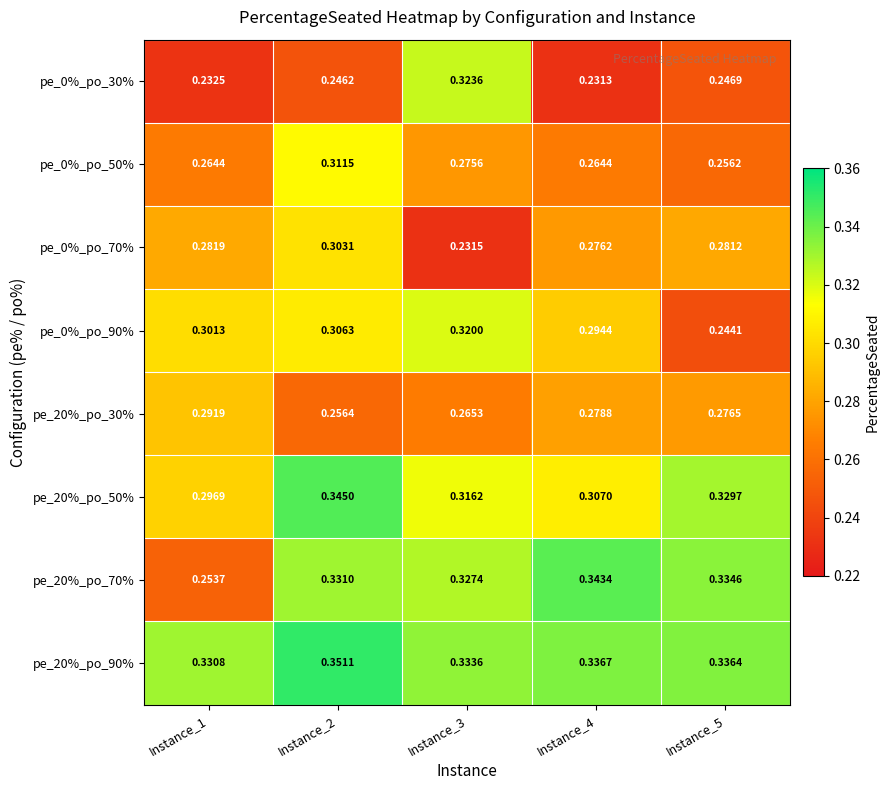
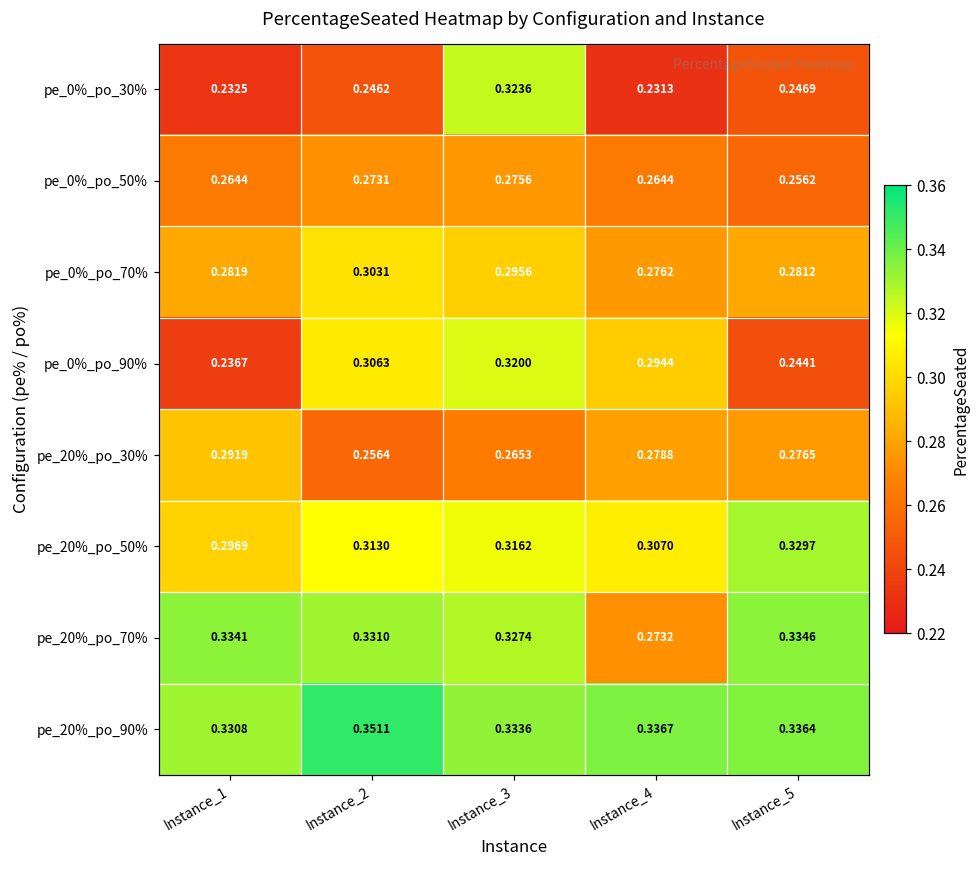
pe_0%_po_50%, Instance_2: 0.3115 -> 0.2731
pe_0%_po_70%, Instance_3: 0.2315 -> 0.2956
pe_0%_po_90%, Instance_1: 0.3013 -> 0.2367
pe_20%_po_50%, Instance_2: 0.3450 -> 0.3130
pe_20%_po_70%, Instance_1: 0.2537 -> 0.3341
pe_20%_po_70%, Instance_4: 0.3434 -> 0.2732
